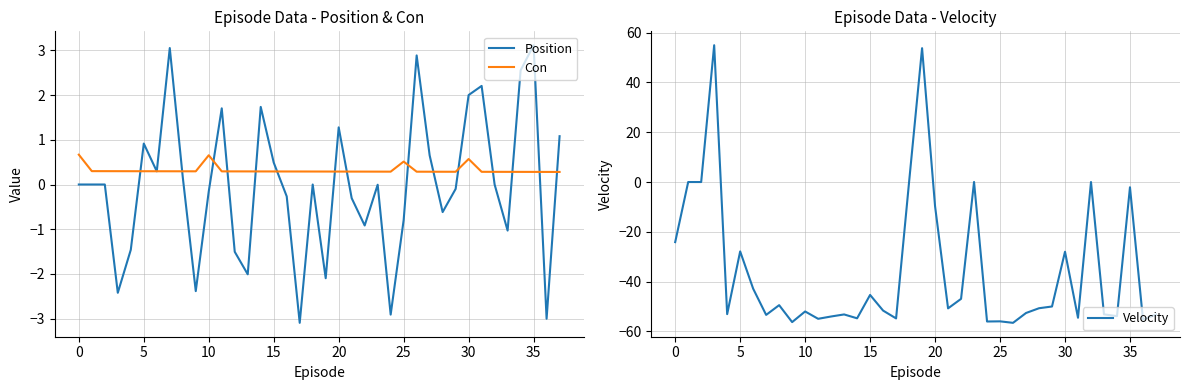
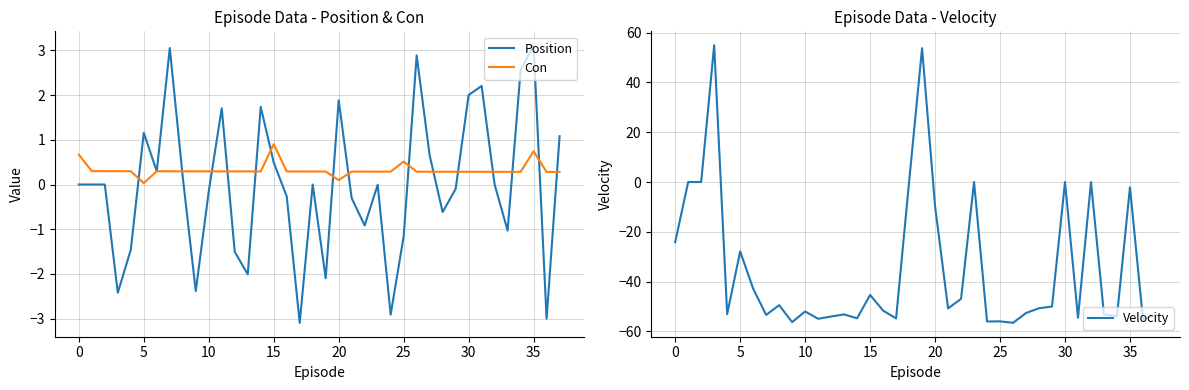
Episode Data - Position & Con, Position, 5: 0.9 -> 1.2
Episode Data - Position & Con, Con, 5: 0.3 -> 0.0
Episode Data - Position & Con, Con, 10: 0.7 -> 0.3
Episode Data - Position & Con, Con, 15: 0.3 -> 0.9
Episode Data - Position & Con, Position, 20: 1.3 -> 1.9
Episode Data - Position & Con, Con, 20: 0.3 -> 0.1
Episode Data - Position & Con, Position, 25: -0.8 -> -1.2
Episode Data - Position & Con, Con, 30: 0.6 -> 0.3
Episode Data - Position & Con, Con, 35: 0.3 -> 0.7
Episode Data - Velocity, 30: -28 -> 0
